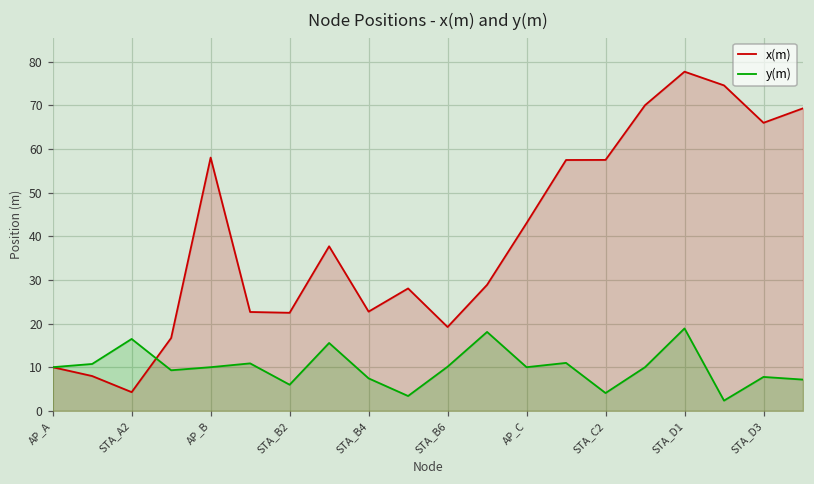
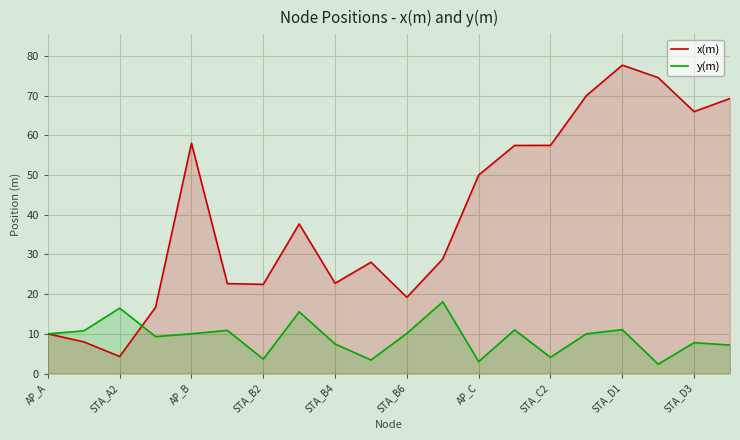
y(m), STA_B2: 6 -> 4
x(m), AP_C: 43 -> 50
y(m), AP_C: 10 -> 3
y(m), STA_D1: 19 -> 11
